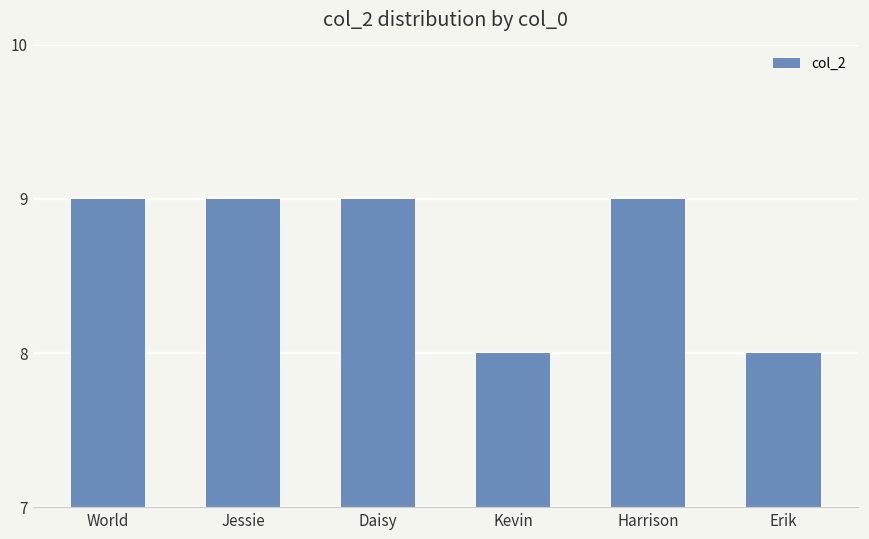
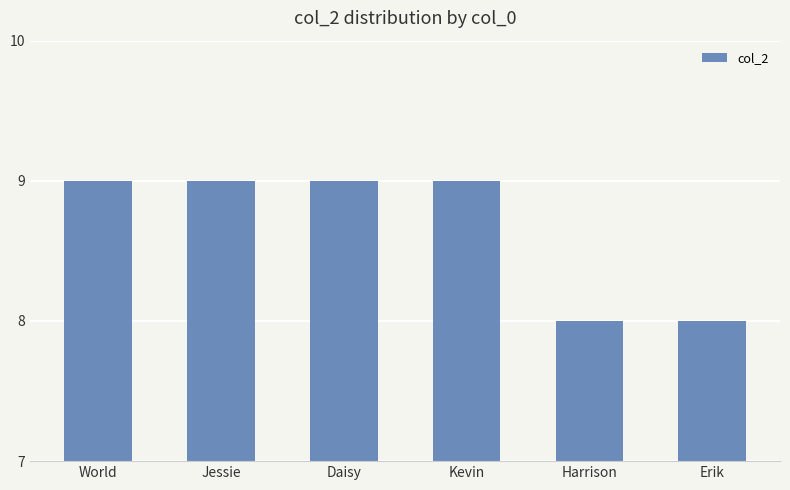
Kevin: 8 -> 9
Harrison: 9 -> 8
